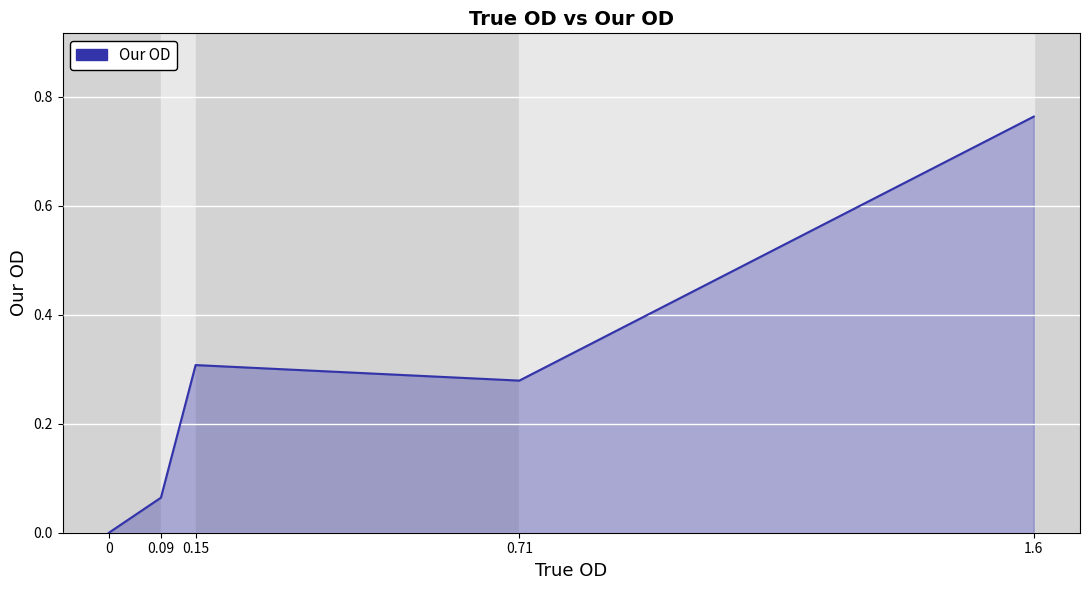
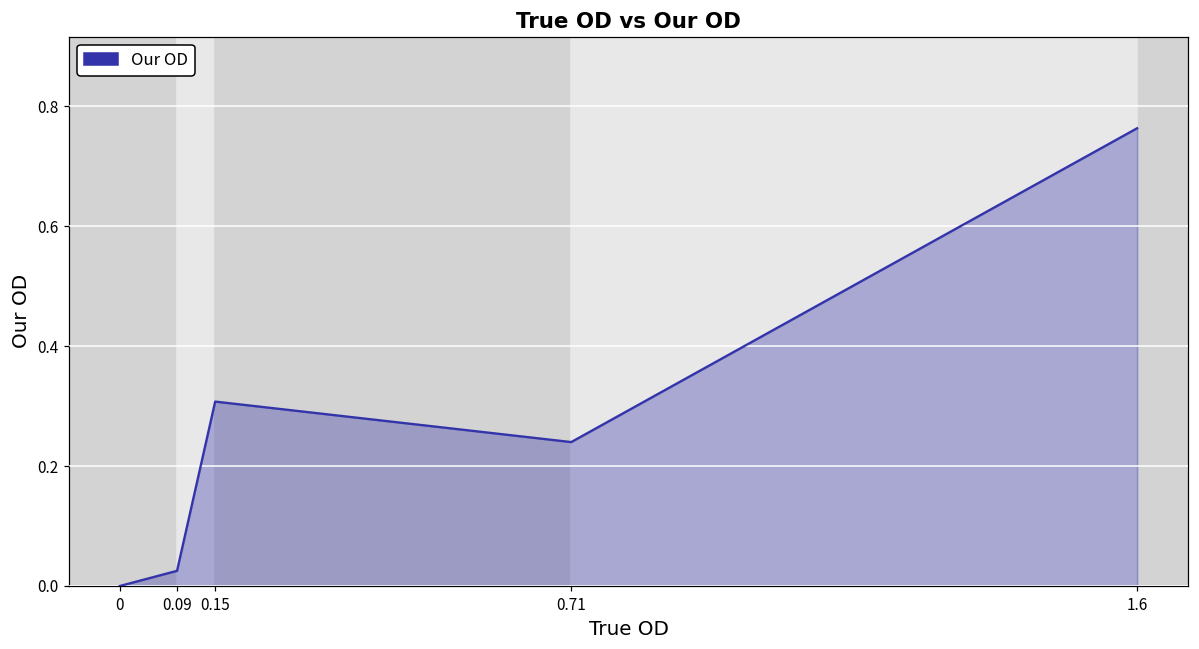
0.09: 0.06 -> 0.03
0.71: 0.28 -> 0.24
